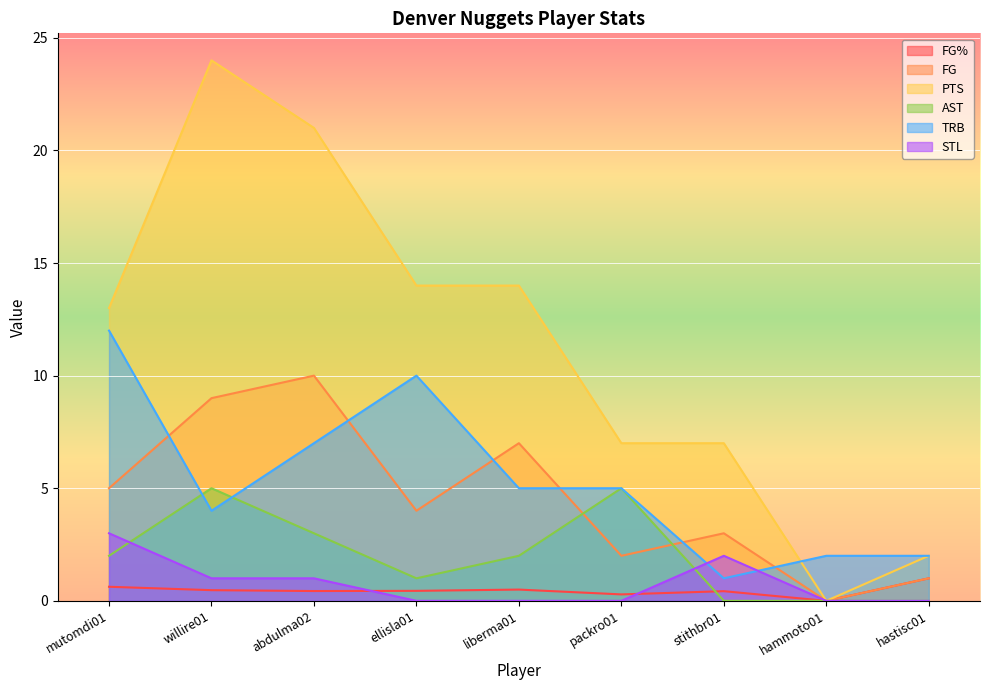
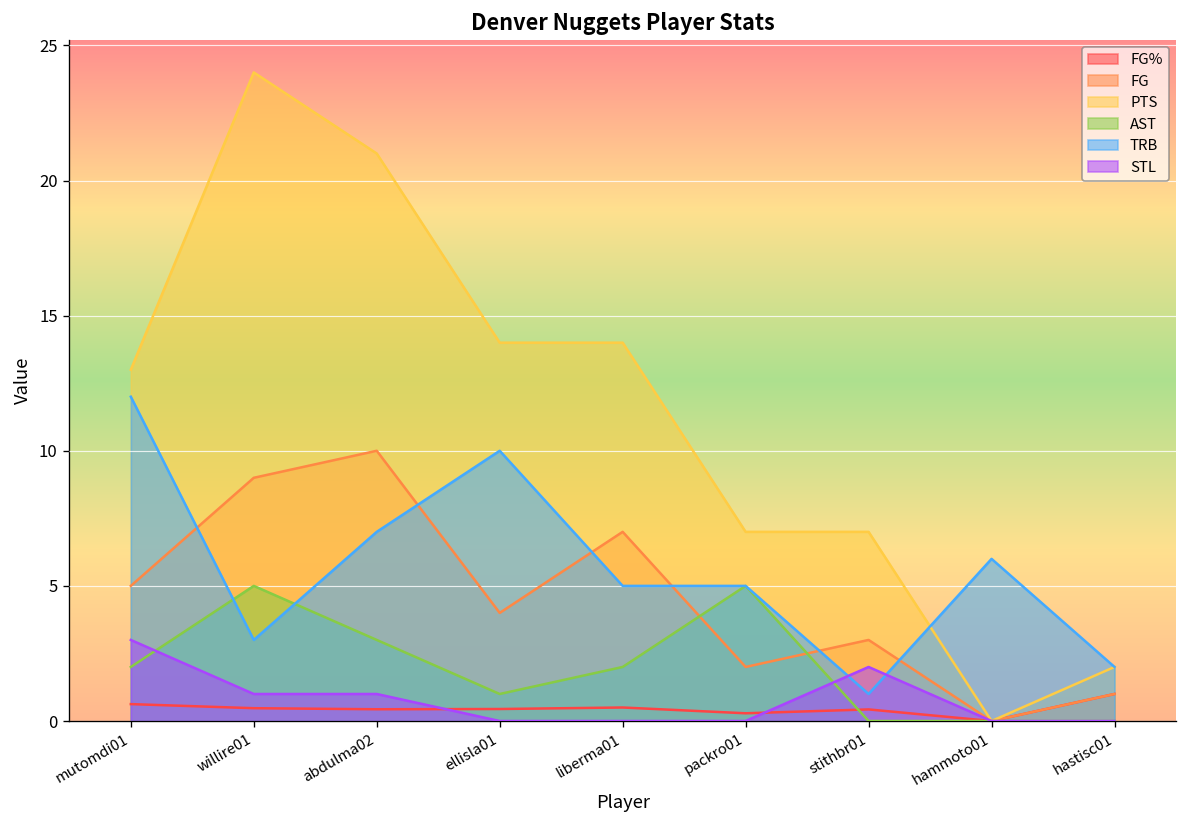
TRB, willire01: 4 -> 3
TRB, hammoto01: 2 -> 6
